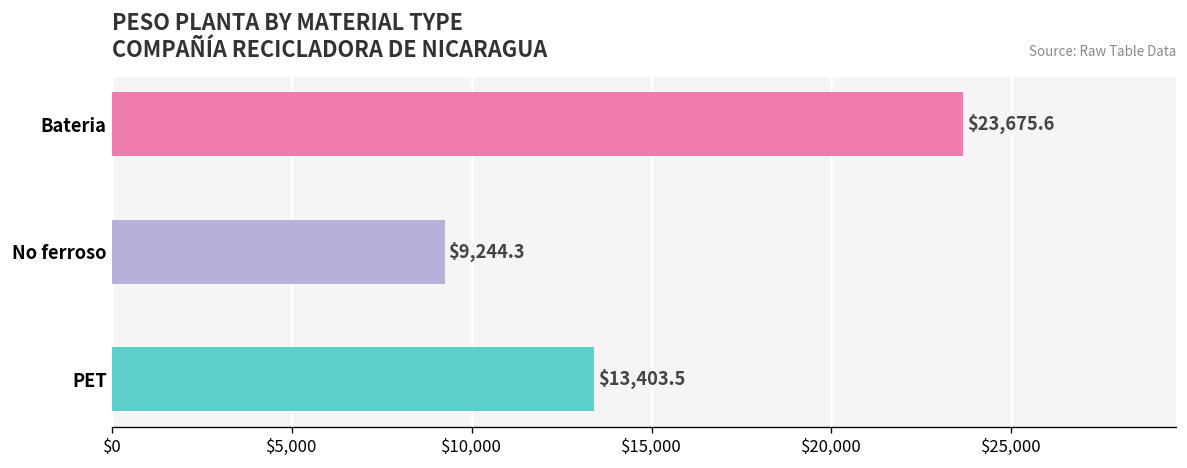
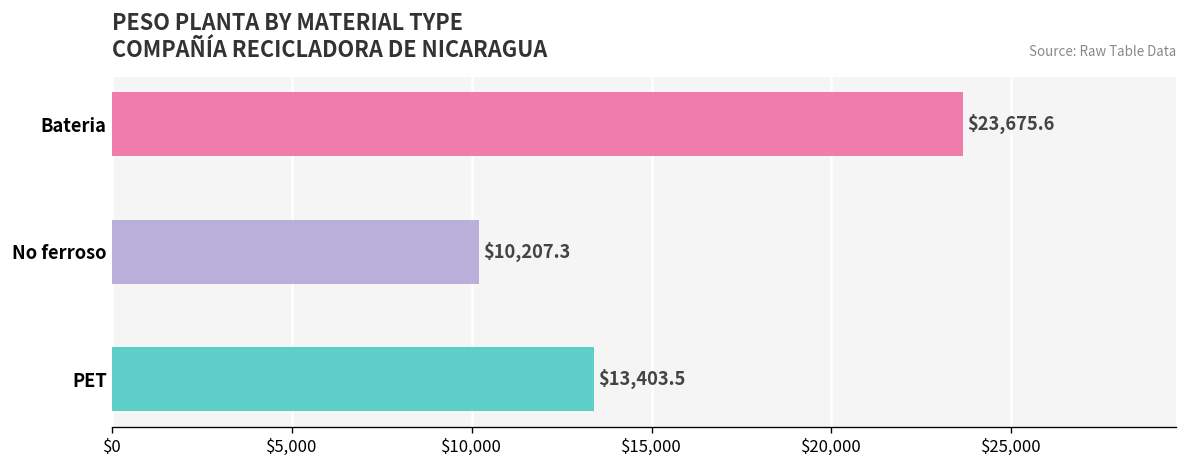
No ferroso: $9,244.3 -> $10,207.3
